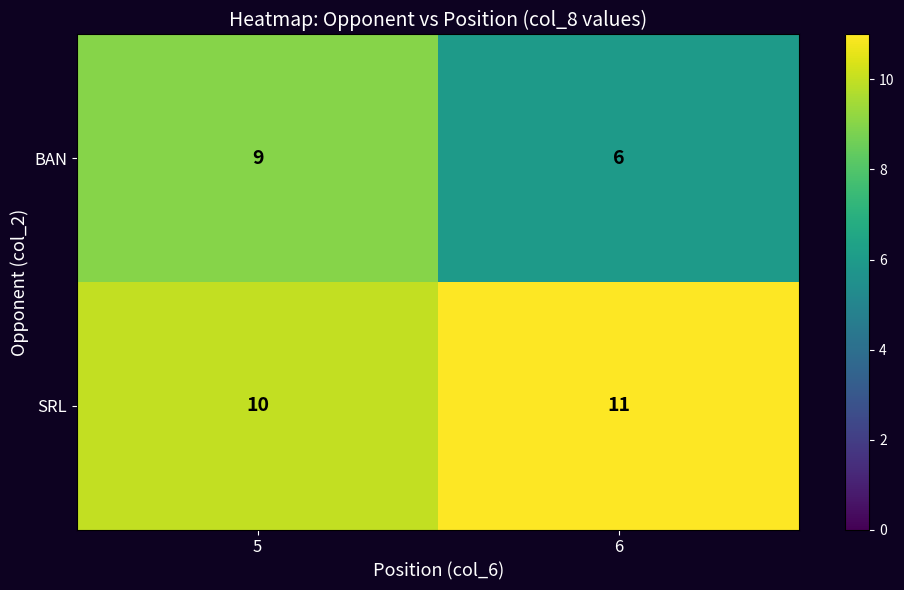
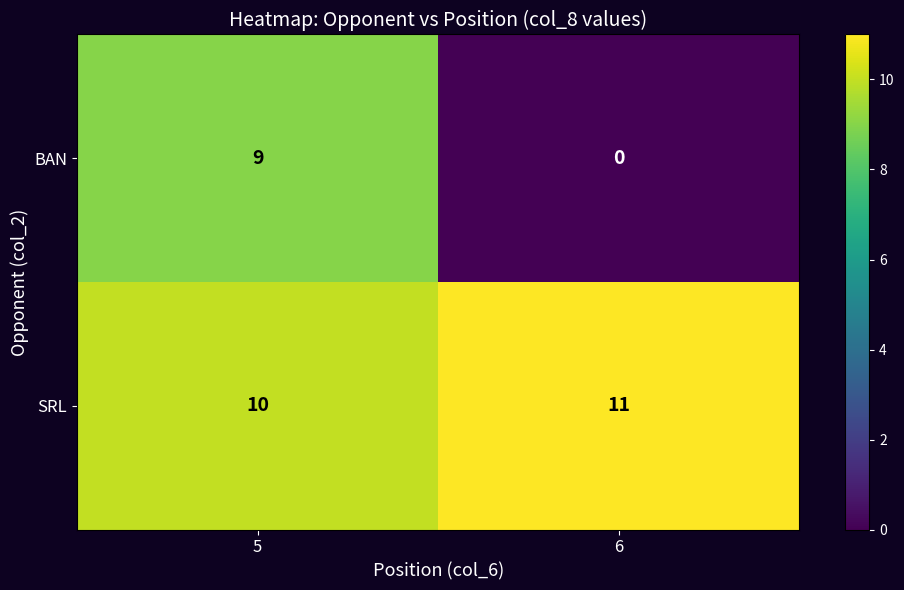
BAN, 6: 6 -> 0
